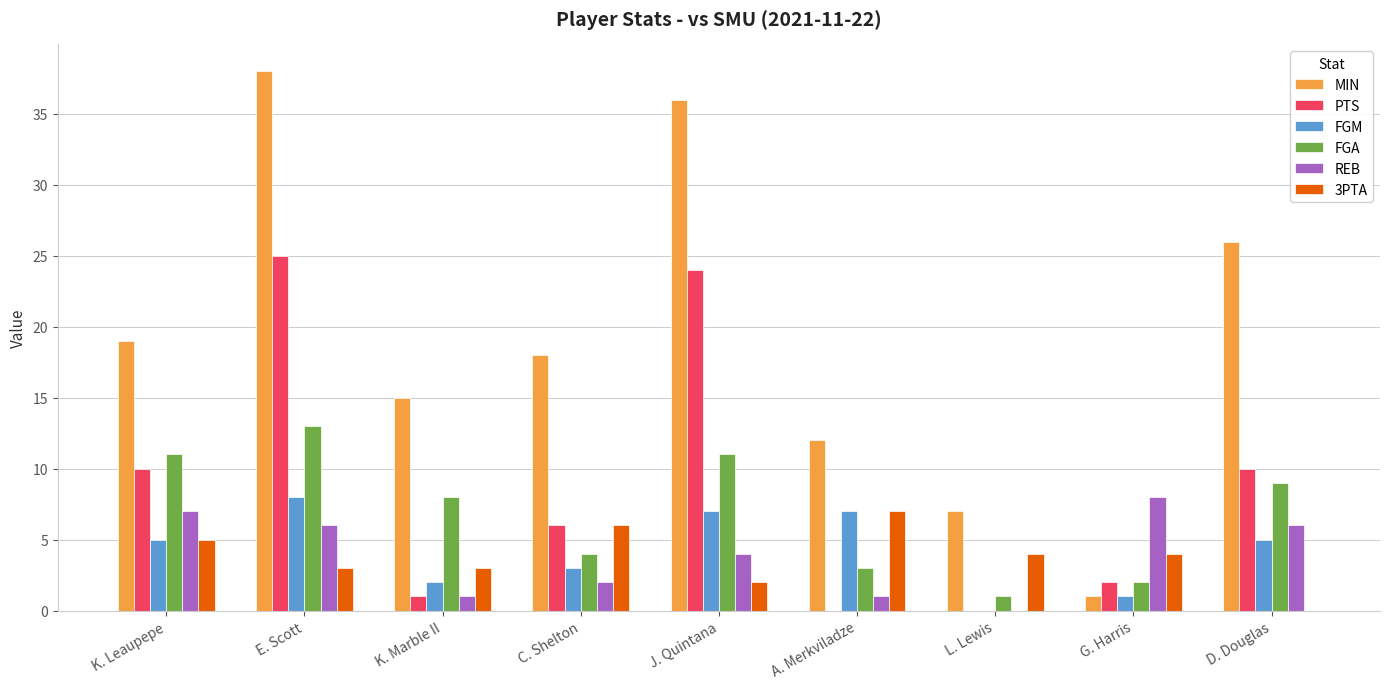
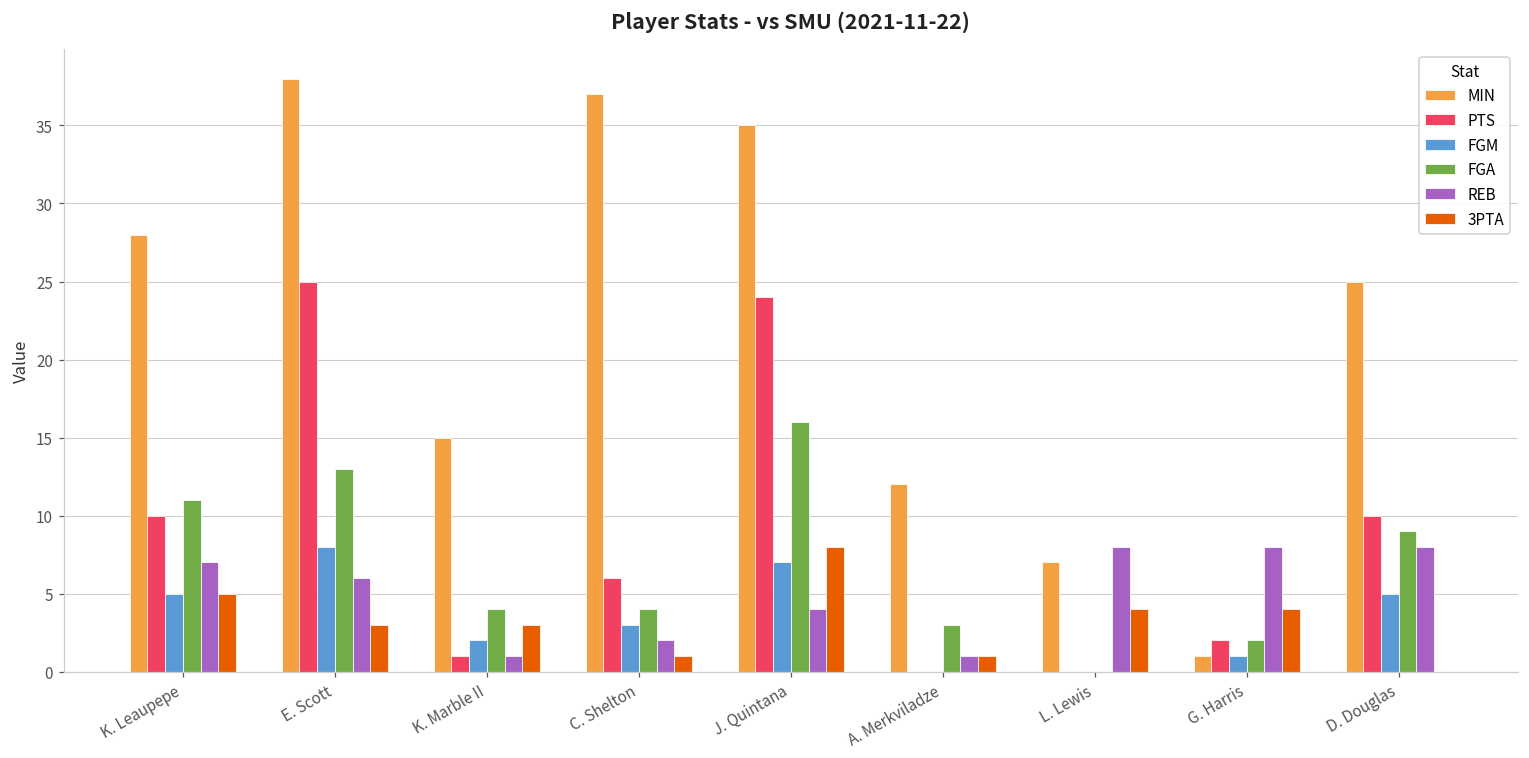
MIN, K. Leaupepe: 19 -> 28
FGA, K. Marble II: 8 -> 4
MIN, C. Shelton: 18 -> 37
3PTA, C. Shelton: 6 -> 1
MIN, J. Quintana: 36 -> 35
FGA, J. Quintana: 11 -> 16
3PTA, J. Quintana: 2 -> 8
FGM, A. Merkviladze: 7 -> 0
3PTA, A. Merkviladze: 7 -> 1
FGA, L. Lewis: 1 -> 0
REB, L. Lewis: 0 -> 8
MIN, D. Douglas: 26 -> 25
REB, D. Douglas: 6 -> 8
